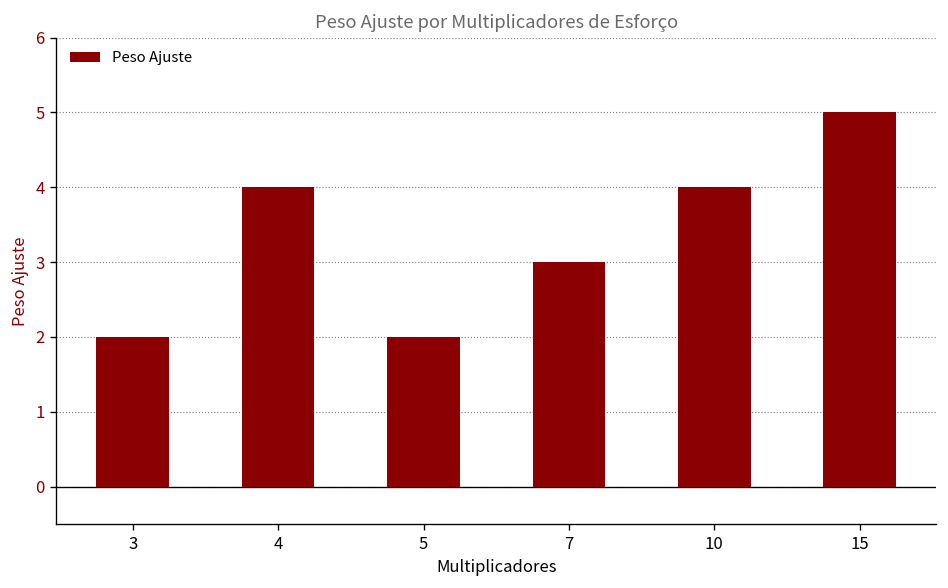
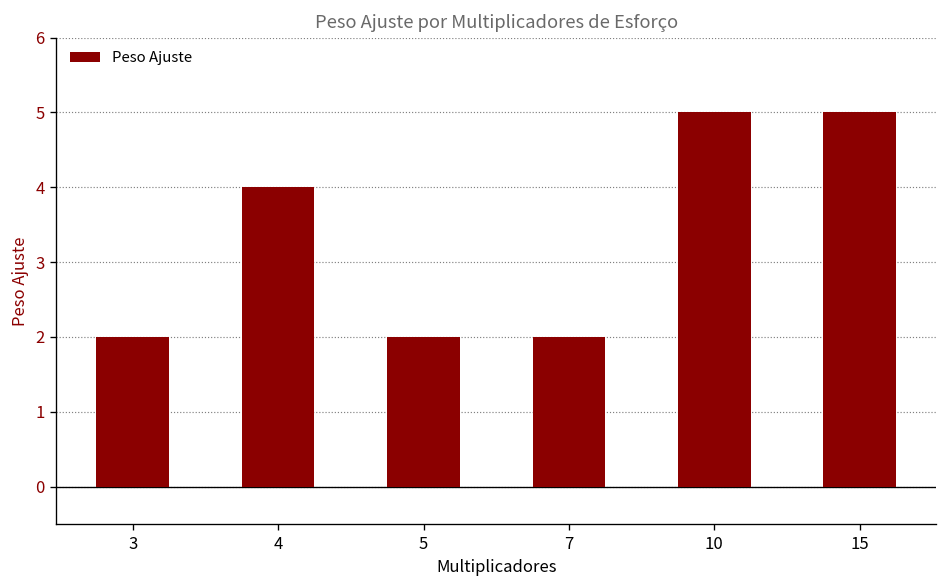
7: 3 -> 2
10: 4 -> 5
